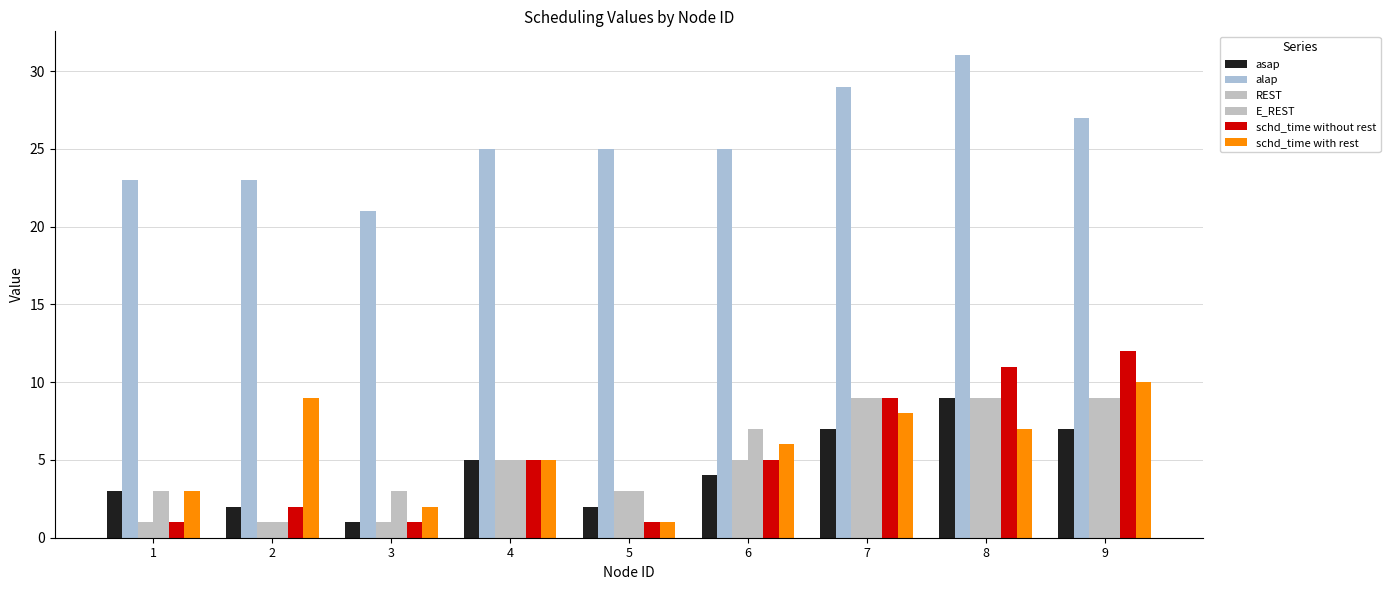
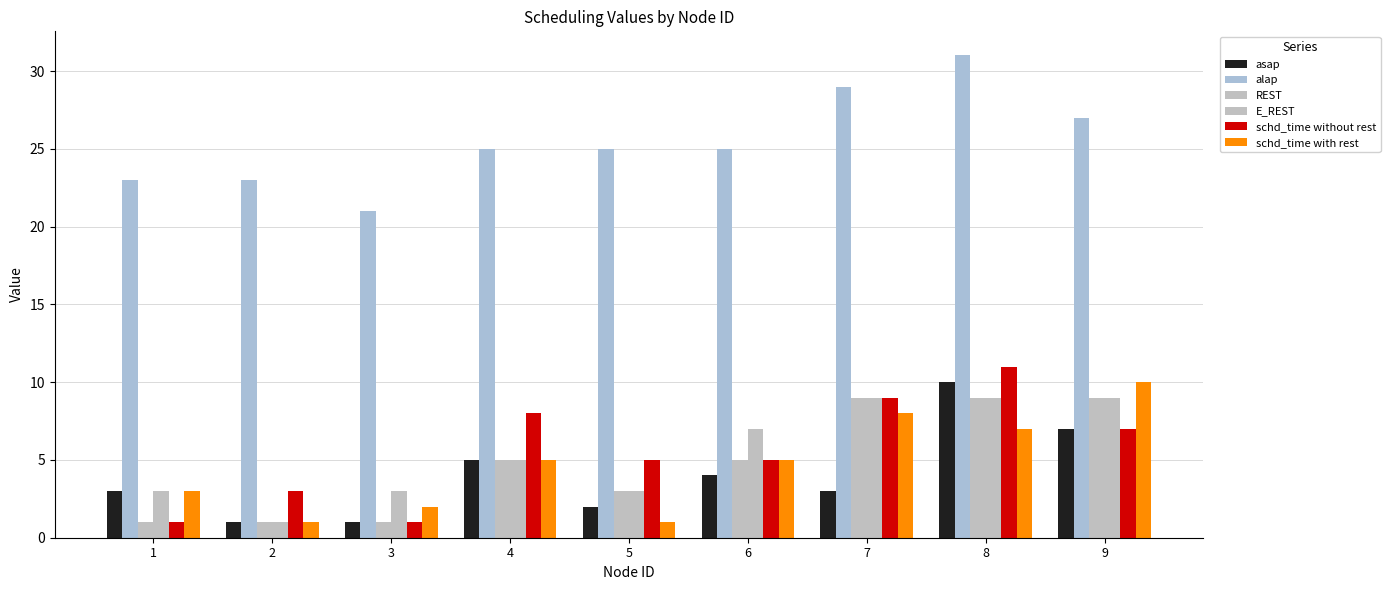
asap, 2: 2 -> 1
schd_time without rest, 2: 2 -> 3
schd_time with rest, 2: 9 -> 1
schd_time without rest, 4: 5 -> 8
schd_time without rest, 5: 1 -> 5
schd_time with rest, 6: 6 -> 5
asap, 7: 7 -> 3
asap, 8: 9 -> 10
schd_time without rest, 9: 12 -> 7
